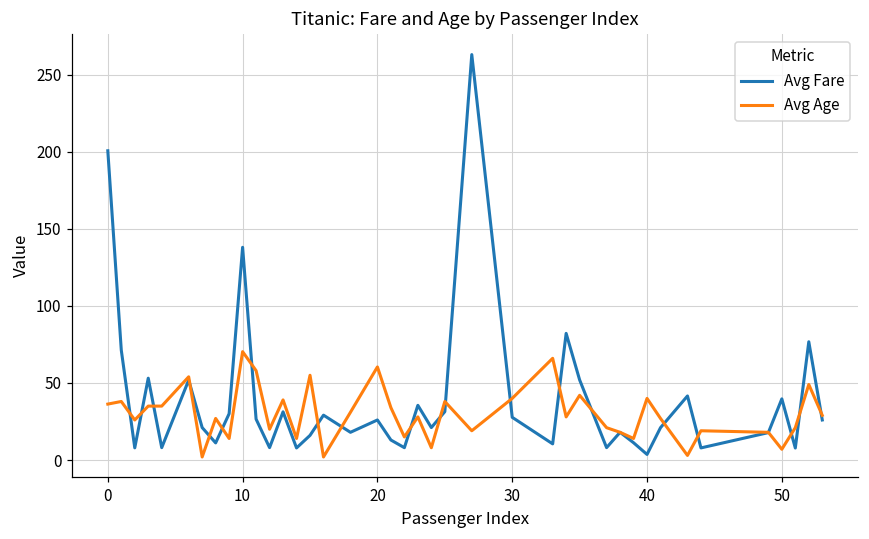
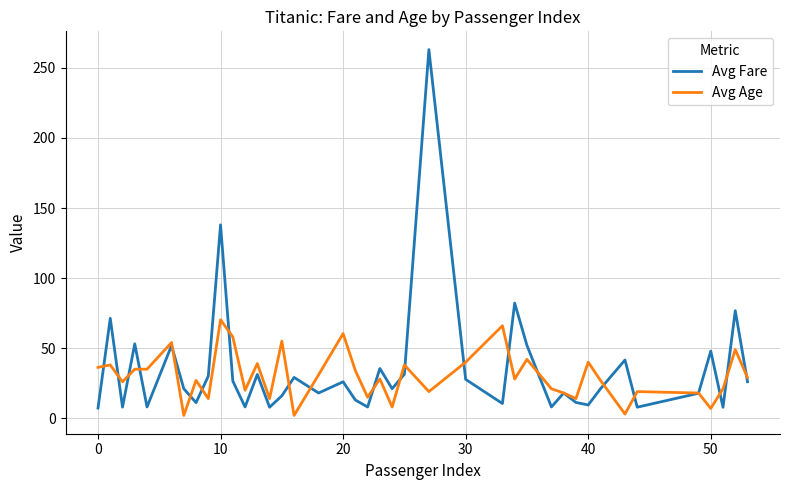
Avg Fare, 0: 201 -> 7
Avg Fare, 40: 4 -> 9
Avg Fare, 50: 40 -> 48
